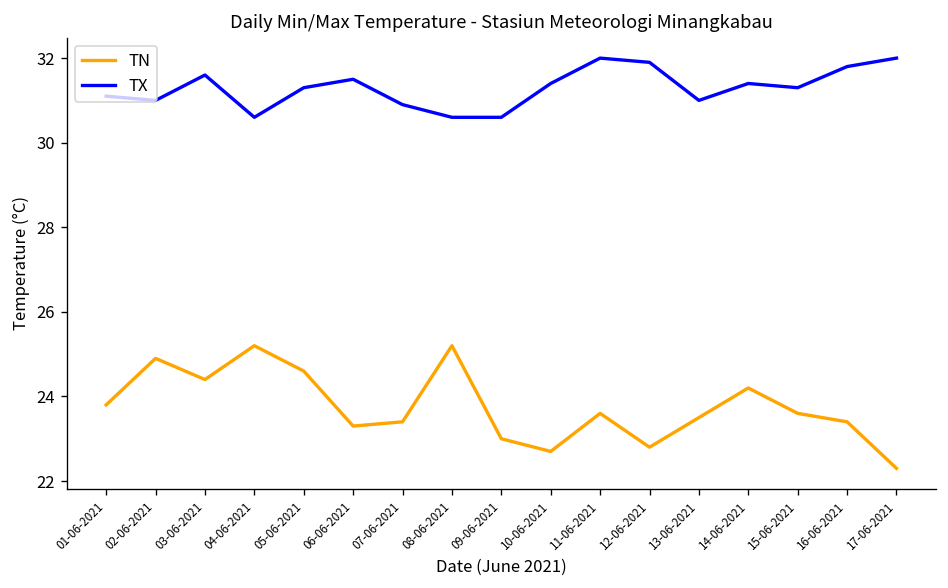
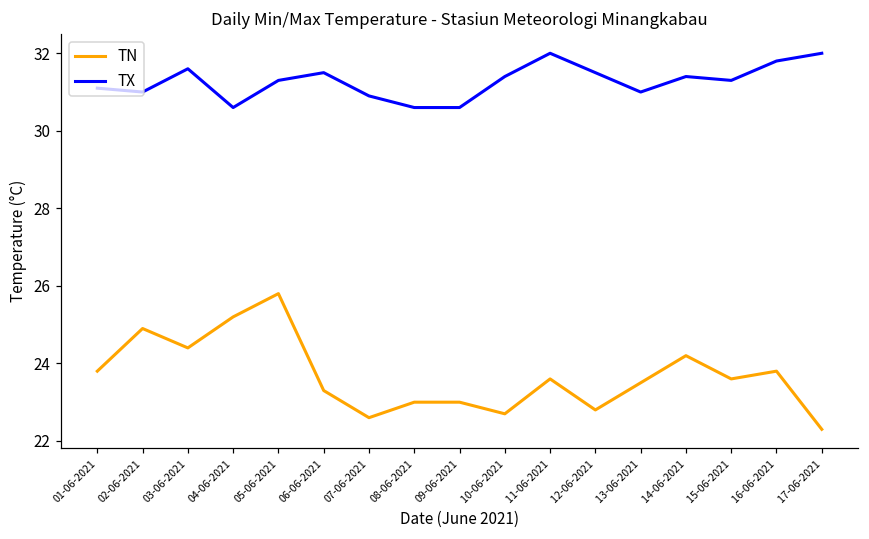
TN, 05-06-2021: 24.6 -> 25.8
TN, 07-06-2021: 23.4 -> 22.6
TN, 08-06-2021: 25.2 -> 23.0
TX, 12-06-2021: 31.9 -> 31.5
TN, 16-06-2021: 23.4 -> 23.8
